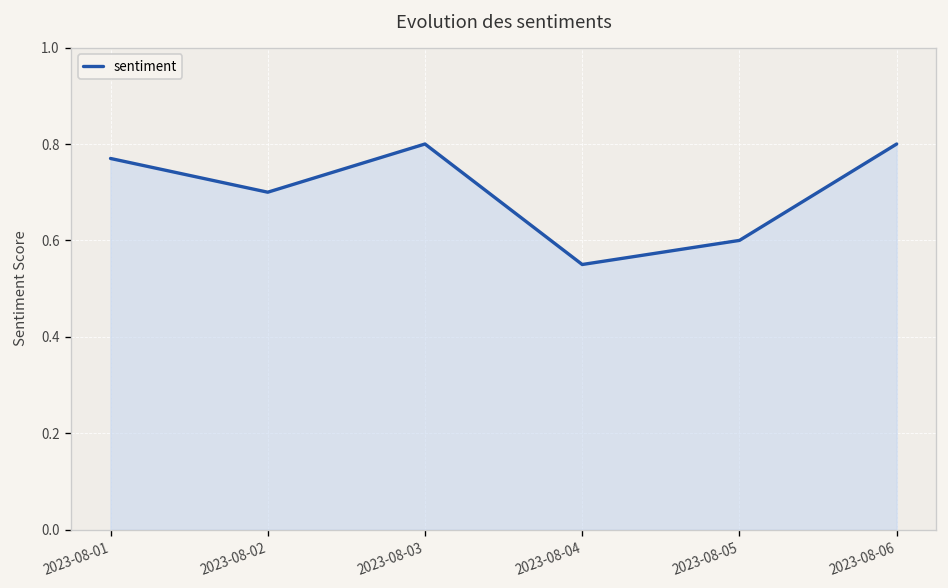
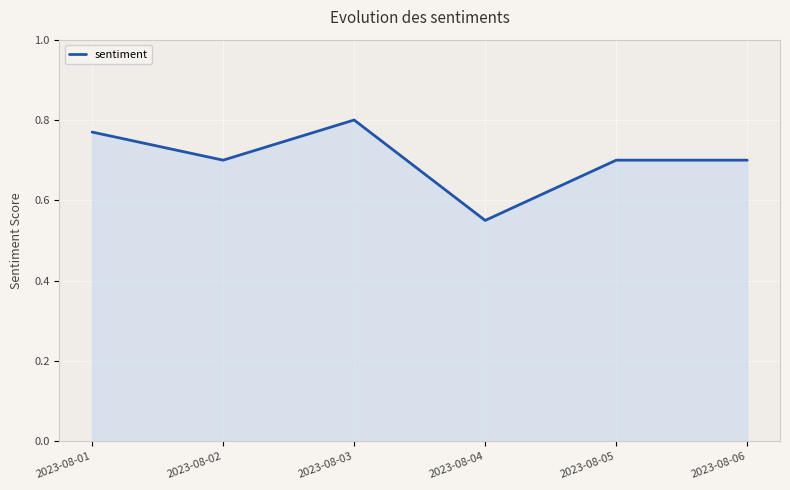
2023-08-05: 0.6 -> 0.7
2023-08-06: 0.8 -> 0.7
